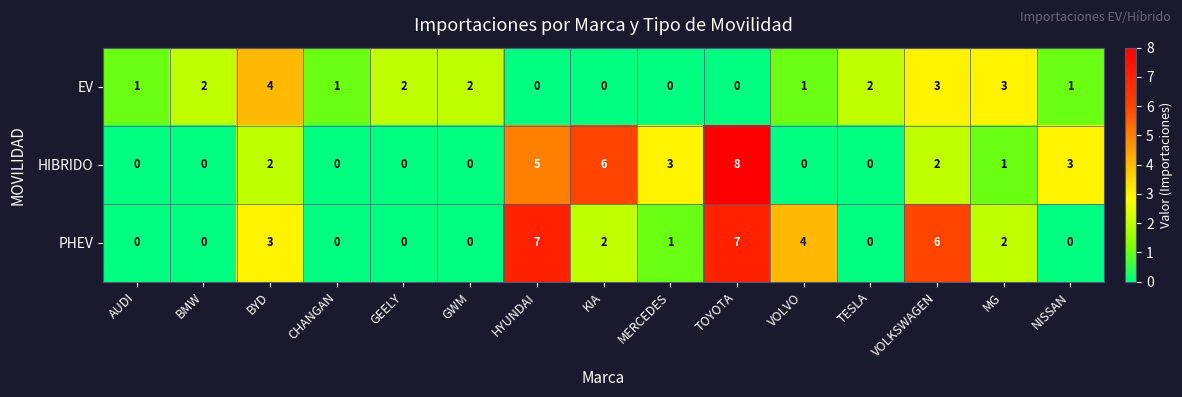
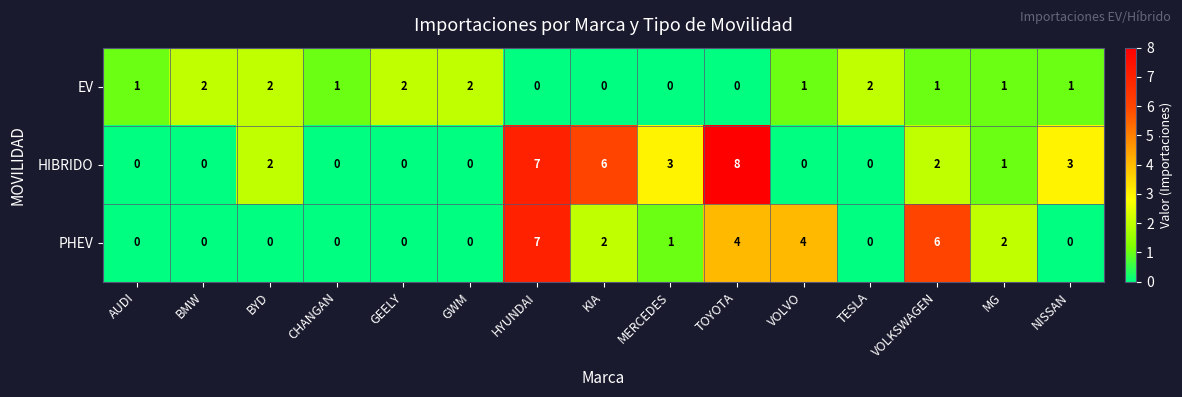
EV, BYD: 4 -> 2
EV, VOLKSWAGEN: 3 -> 1
EV, MG: 3 -> 1
HIBRIDO, HYUNDAI: 5 -> 7
PHEV, BYD: 3 -> 0
PHEV, TOYOTA: 7 -> 4
